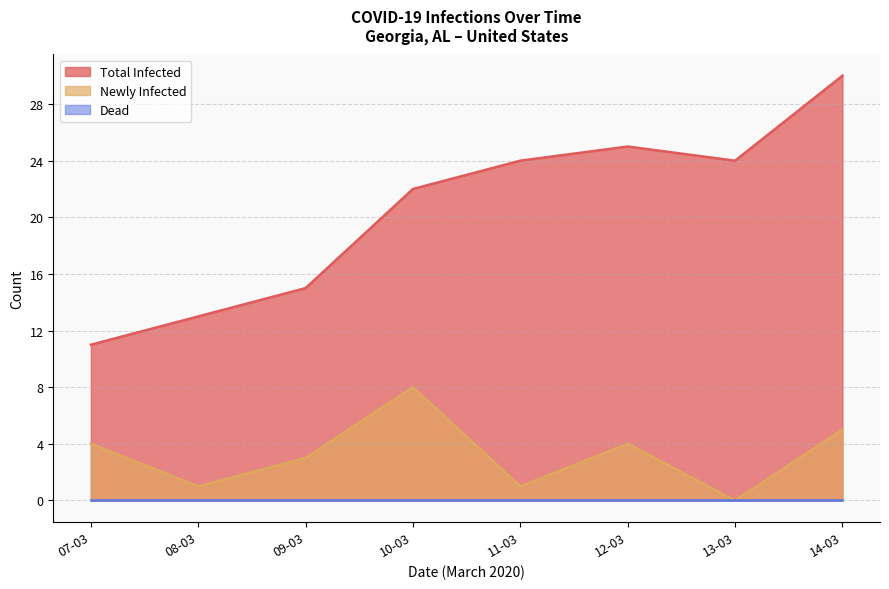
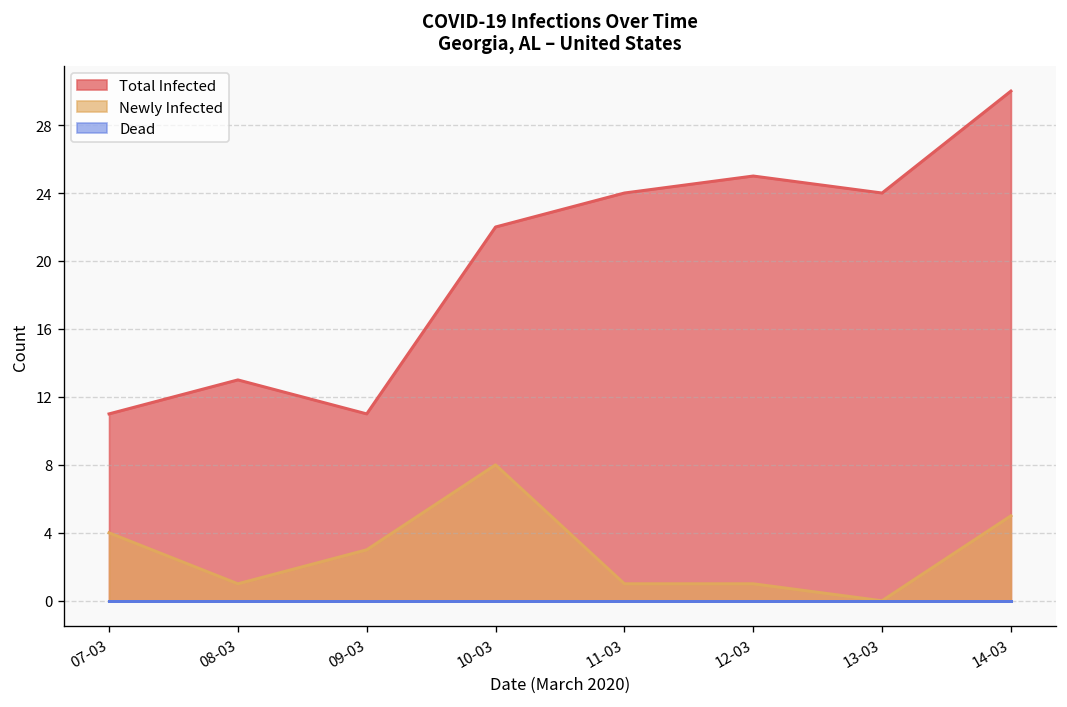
Total Infected, 09-03: 15 -> 11
Newly Infected, 12-03: 4 -> 1
